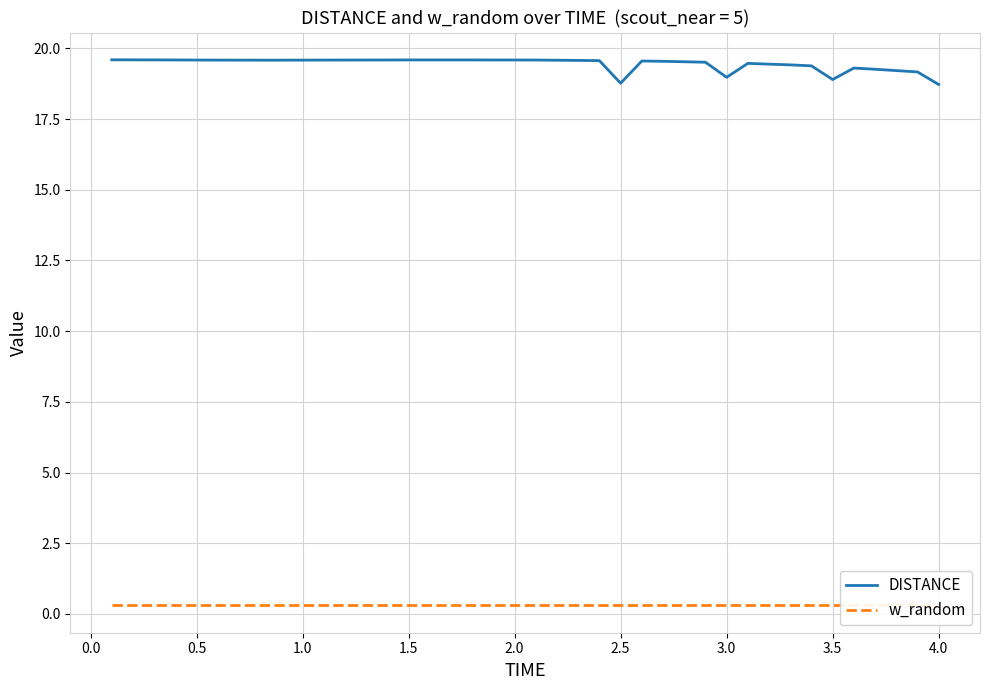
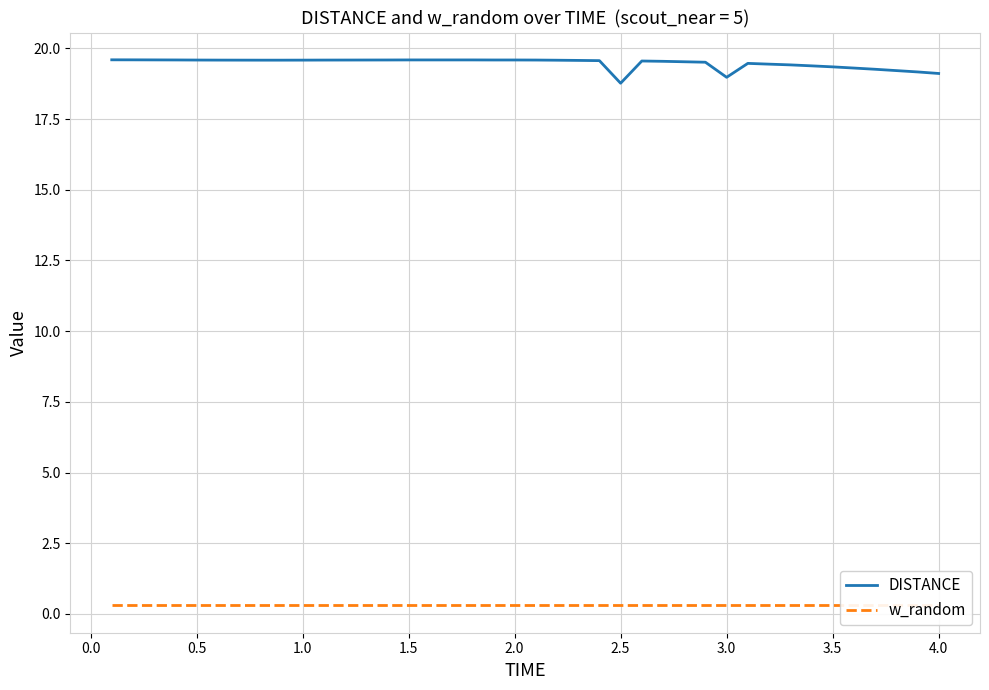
DISTANCE, 3.5: 18.9 -> 19.3
DISTANCE, 4.0: 18.7 -> 19.1
